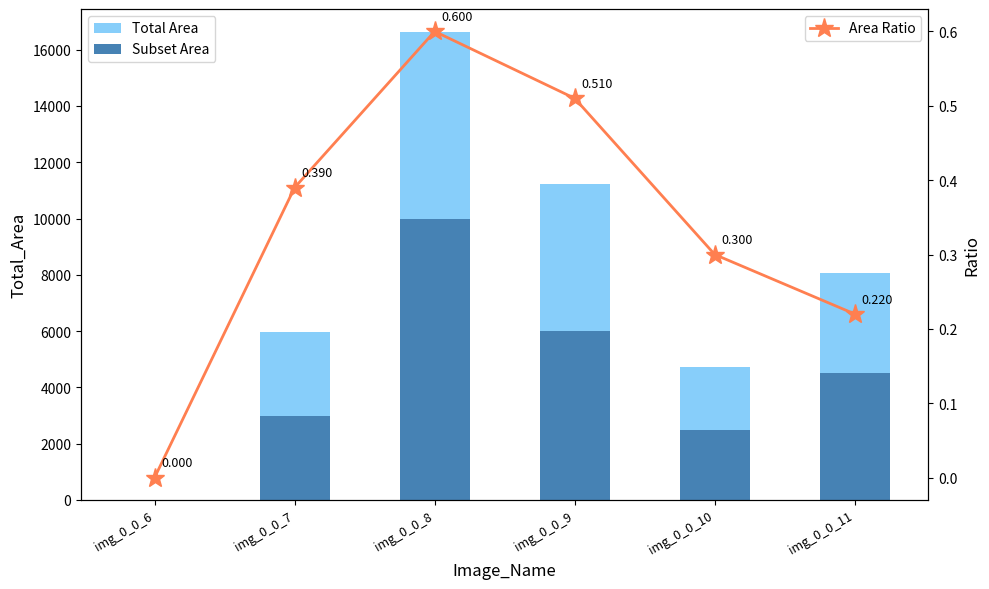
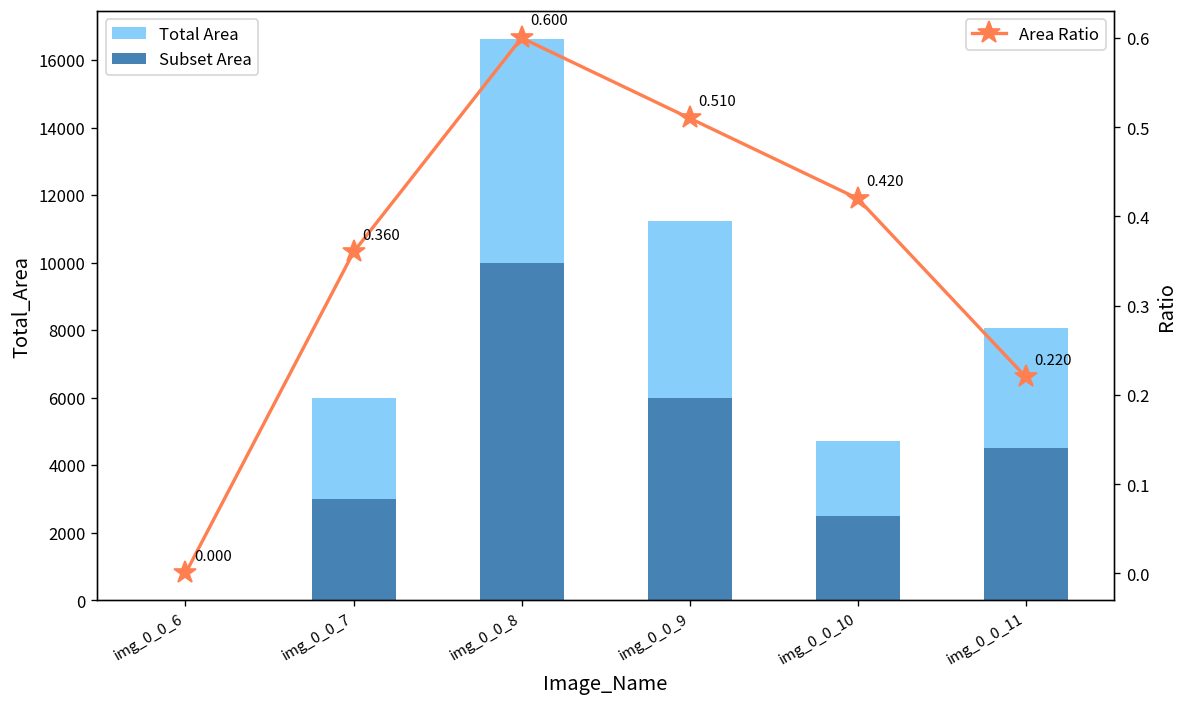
Area Ratio, img_0_0_7: 0.390 -> 0.360
Area Ratio, img_0_0_10: 0.300 -> 0.420
